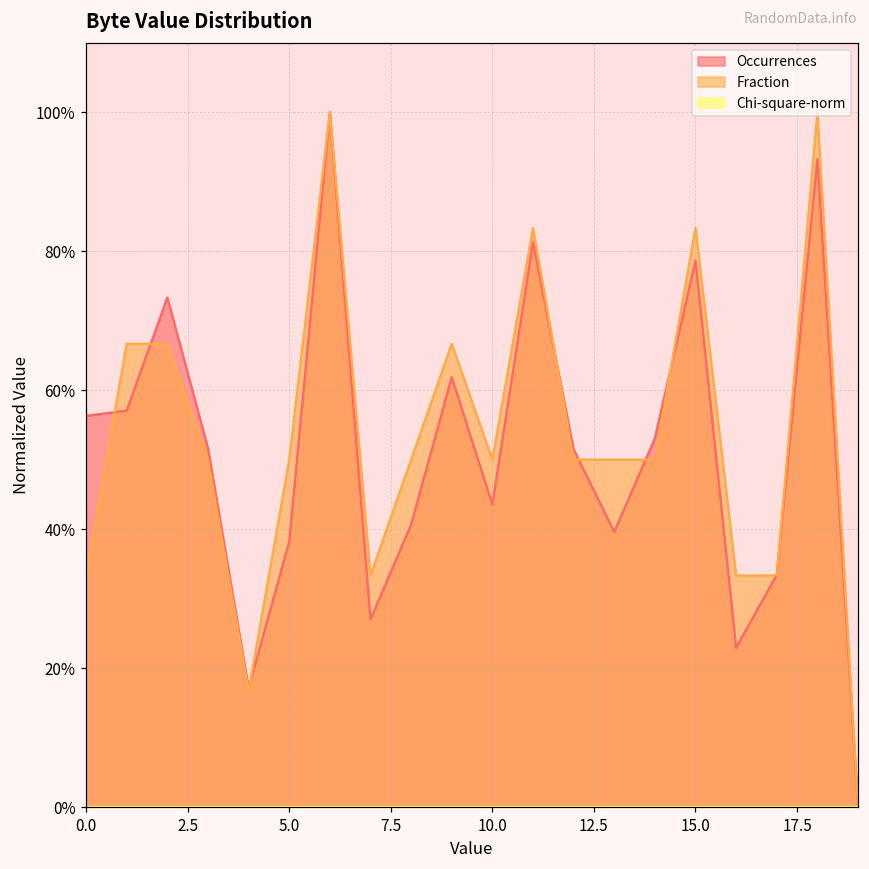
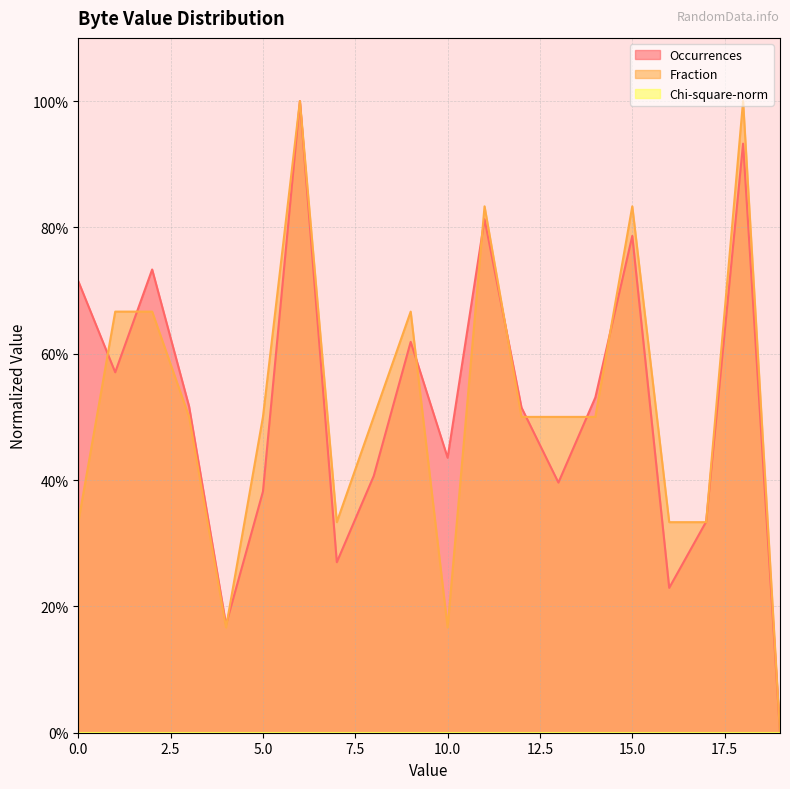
Occurrences, 0.0: 56% -> 71%
Fraction, 10.0: 50% -> 17%
